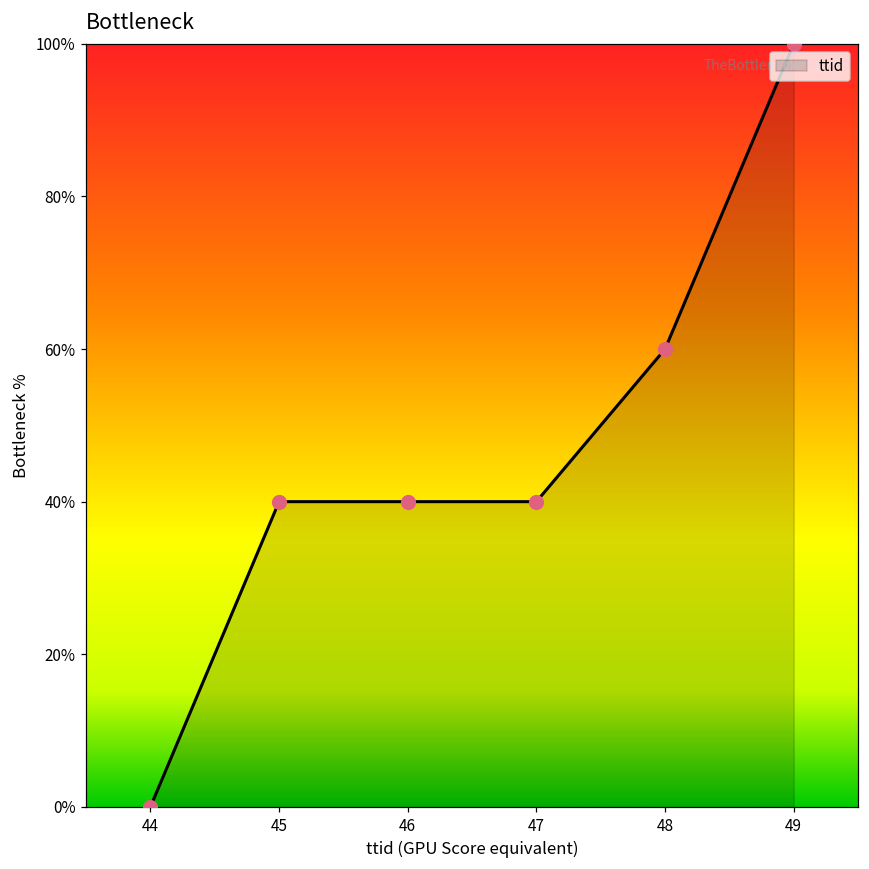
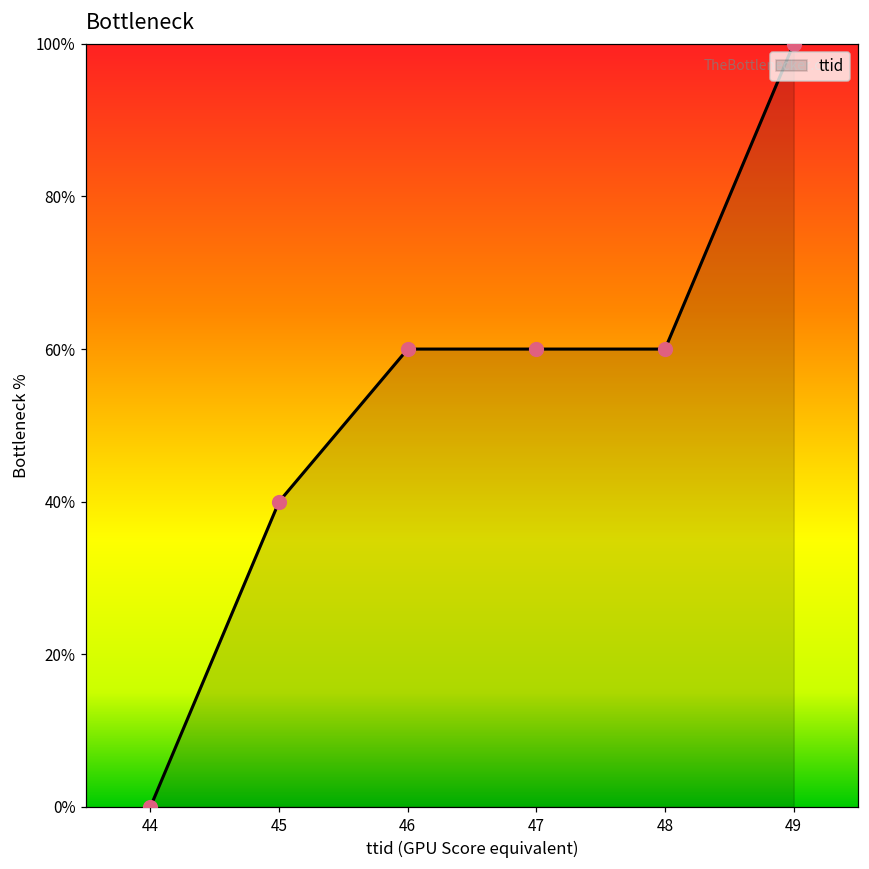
46: 40% -> 60%
47: 40% -> 60%
